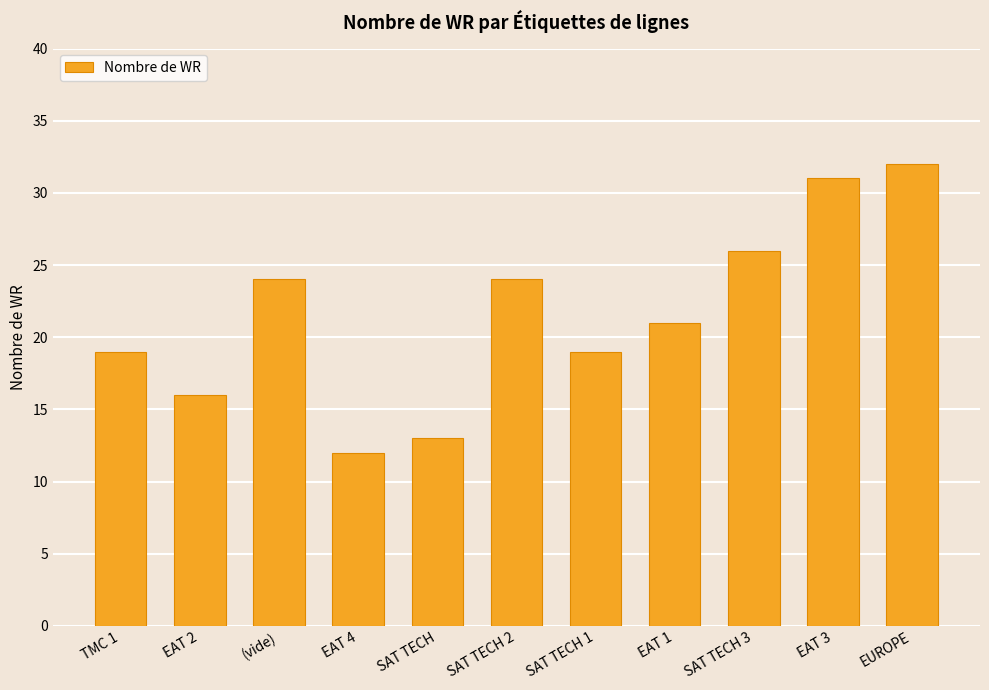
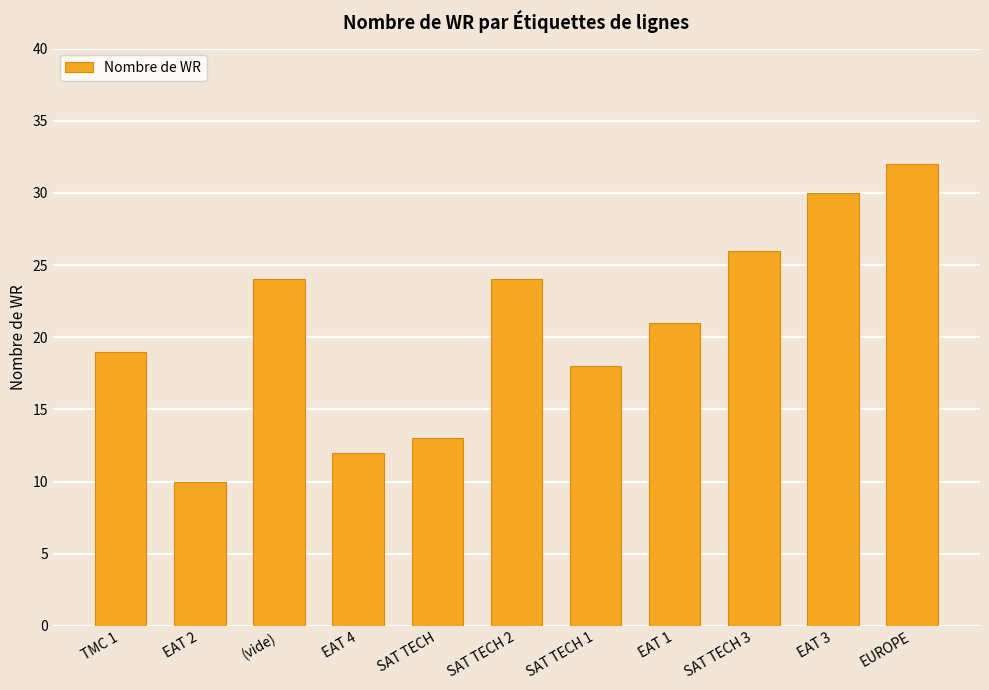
EAT 2: 16 -> 10
SAT TECH 1: 19 -> 18
EAT 3: 31 -> 30
